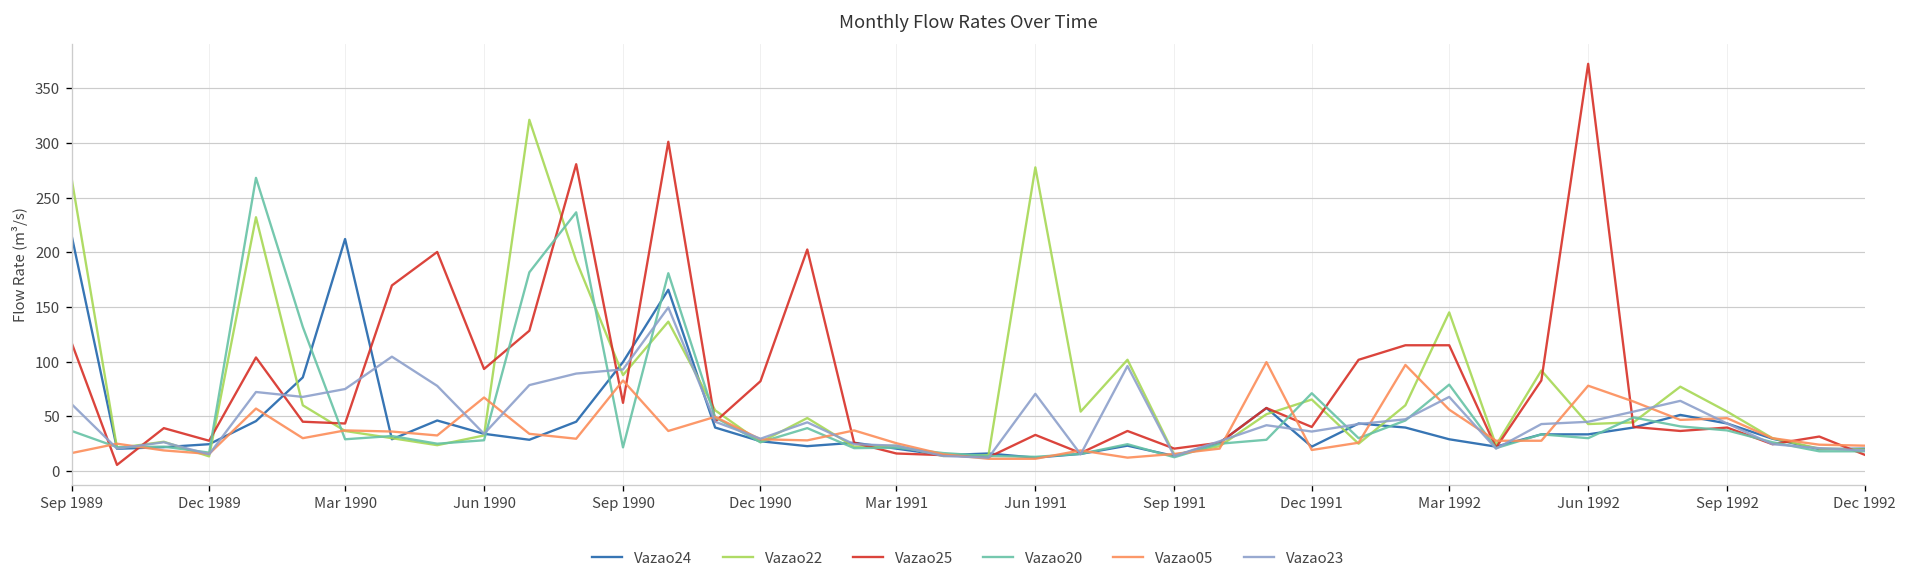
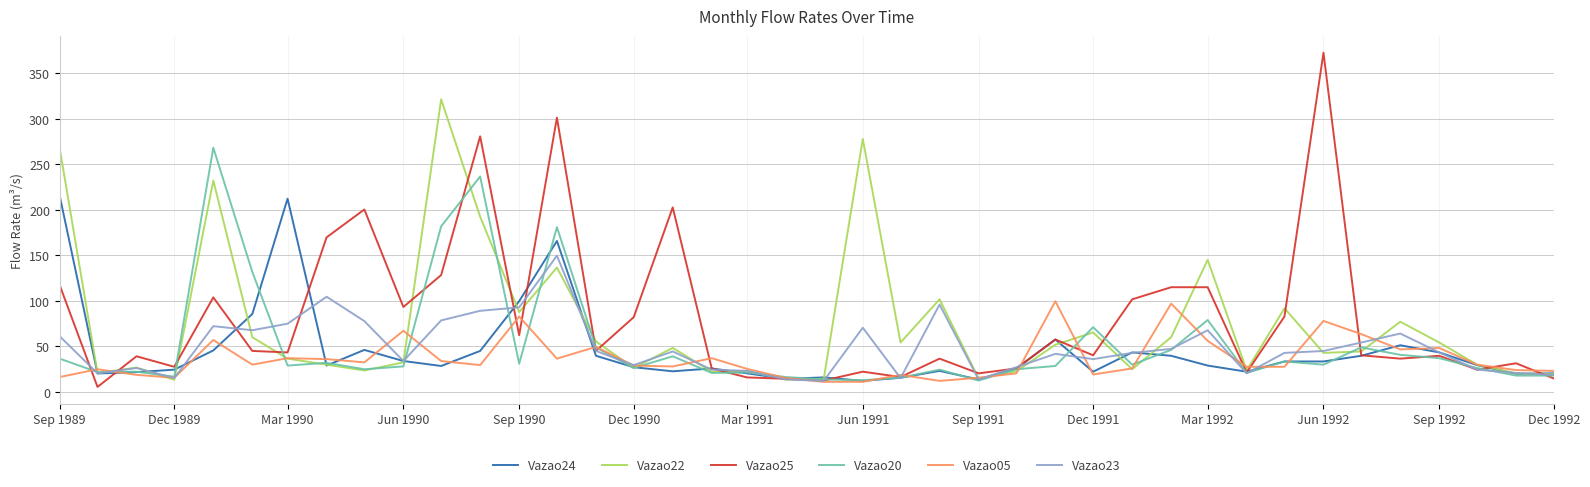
Vazao20, Sep 1990: 20 -> 30
Vazao25, Jun 1991: 30 -> 20
